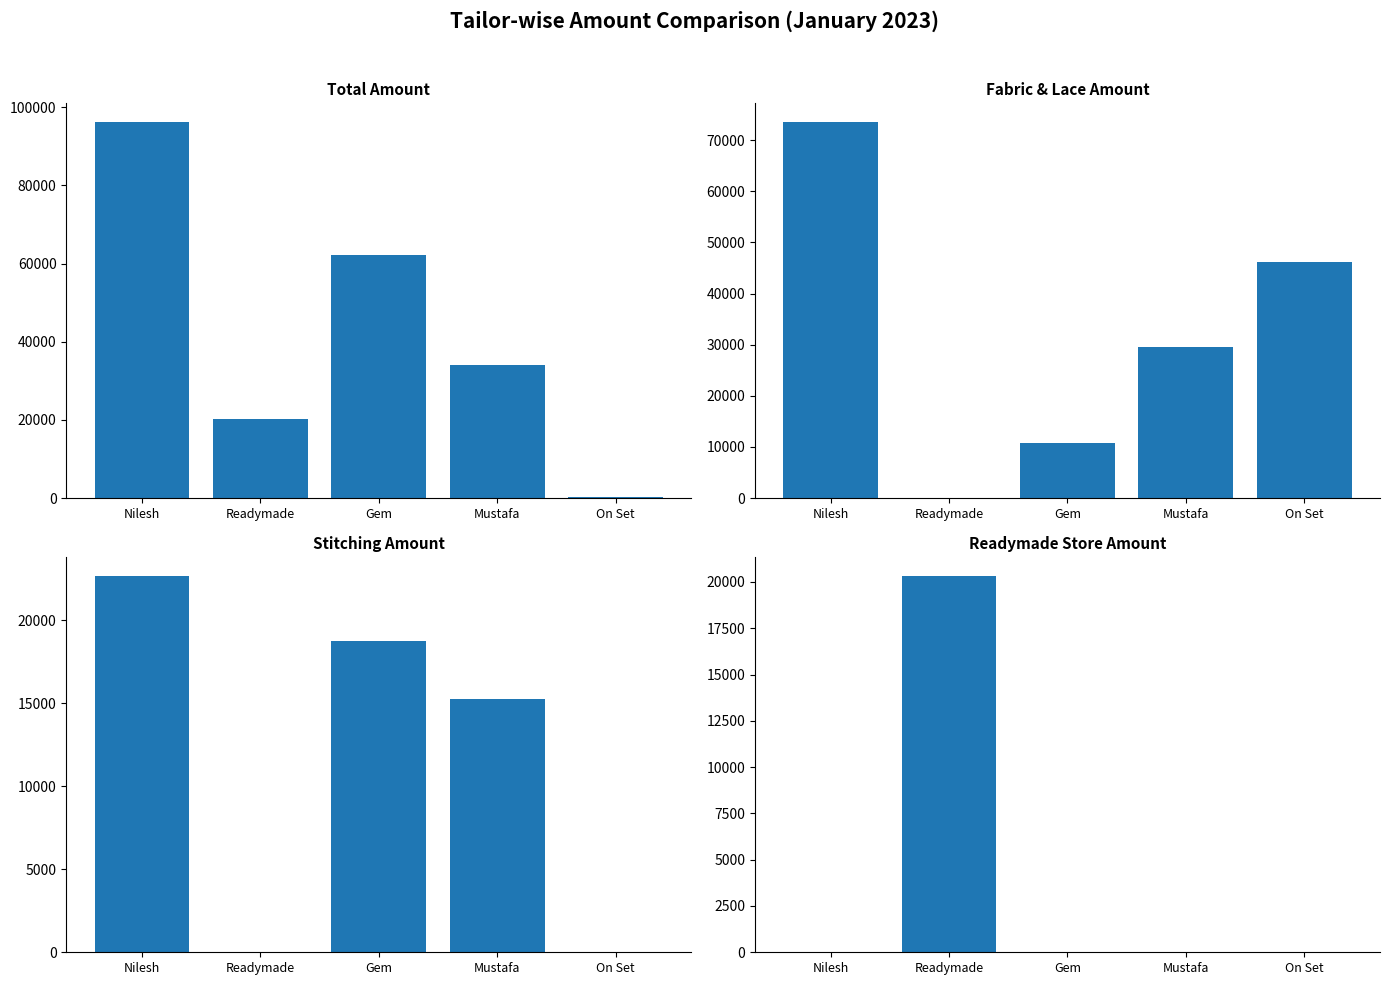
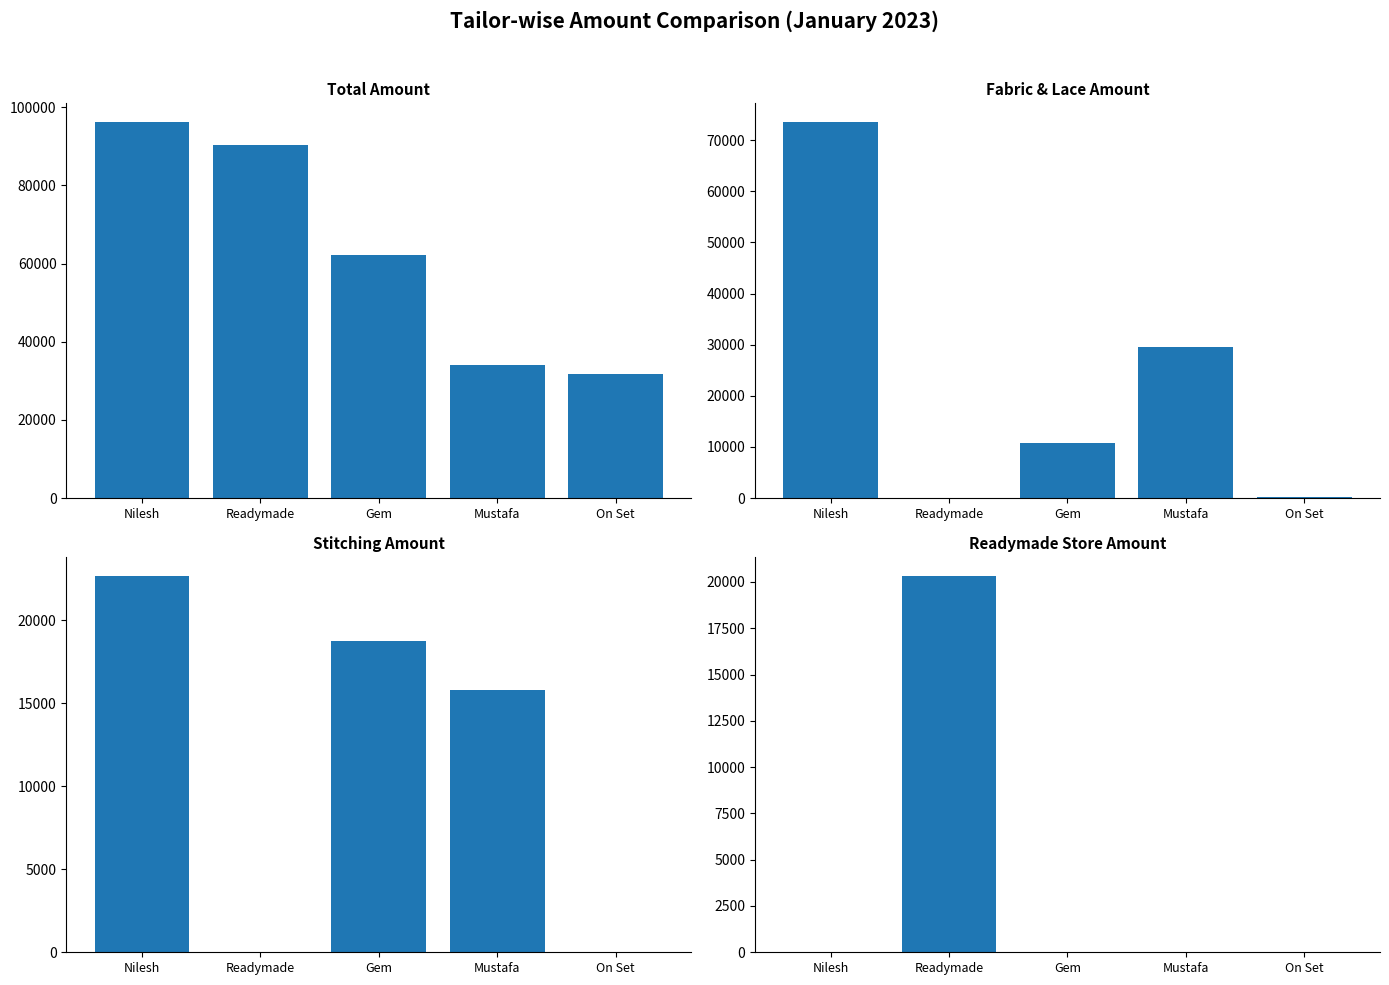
Total Amount, Readymade: 20000 -> 90000
Total Amount, On Set: 0 -> 32000
Fabric & Lace Amount, On Set: 46000 -> 0
Stitching Amount, Mustafa: 15300 -> 15800
